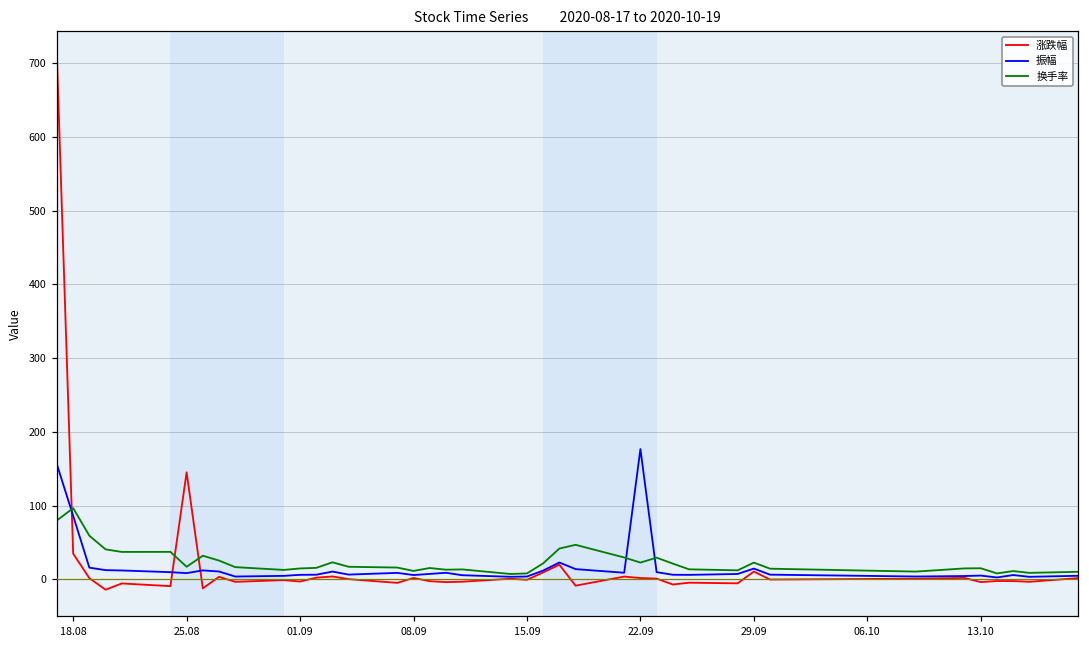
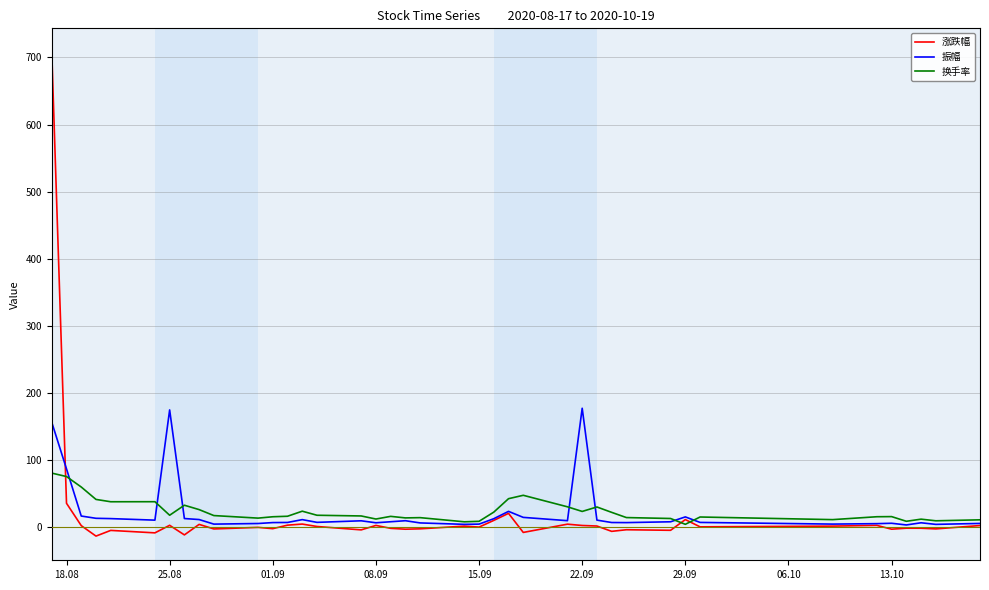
换手率, 18.08: 100 -> 70
涨跌幅, 25.08: 150 -> 0
振幅, 25.08: 10 -> 170
换手率, 29.09: 20 -> 0
